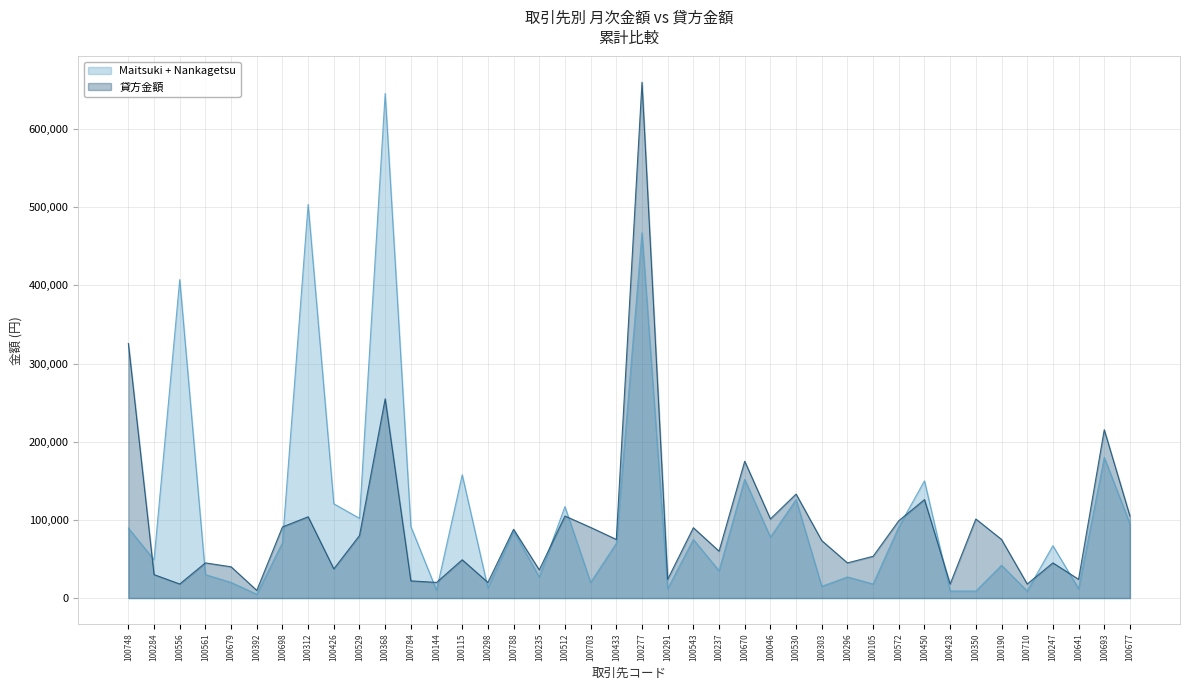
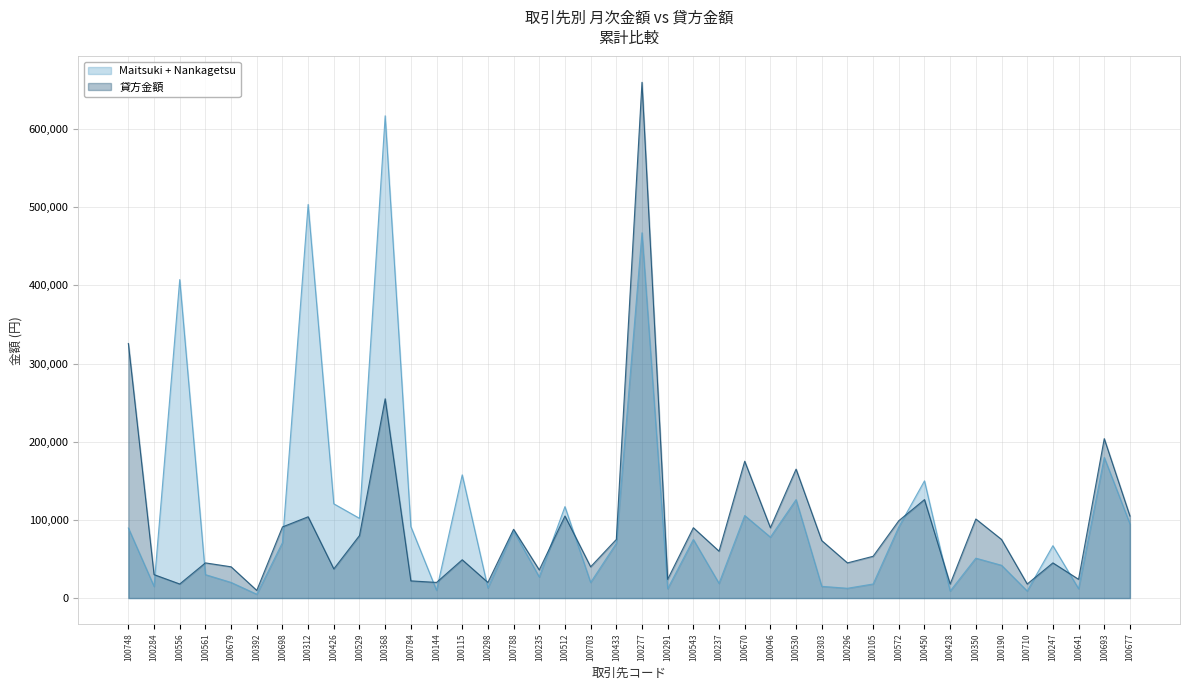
Maitsuki + Nankagetsu, 100284: 50,000 -> 20,000
Maitsuki + Nankagetsu, 100368: 650,000 -> 620,000
貸方金額, 100703: 90,000 -> 40,000
Maitsuki + Nankagetsu, 100237: 40,000 -> 20,000
Maitsuki + Nankagetsu, 100670: 150,000 -> 110,000
貸方金額, 100046: 100,000 -> 90,000
貸方金額, 100530: 130,000 -> 170,000
Maitsuki + Nankagetsu, 100296: 30,000 -> 10,000
Maitsuki + Nankagetsu, 100350: 10,000 -> 50,000
貸方金額, 100693: 220,000 -> 200,000
